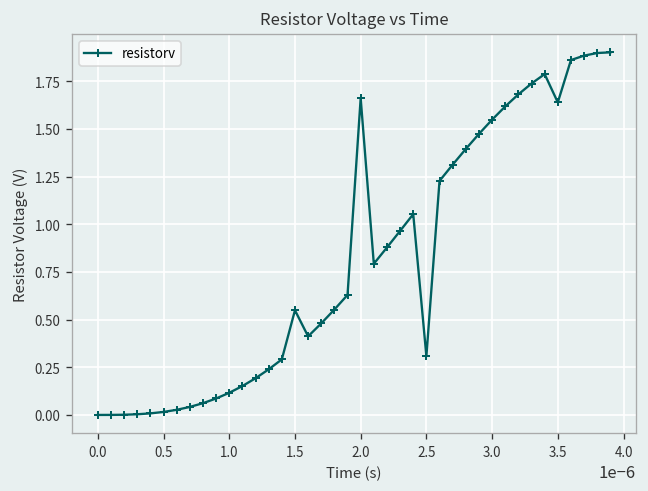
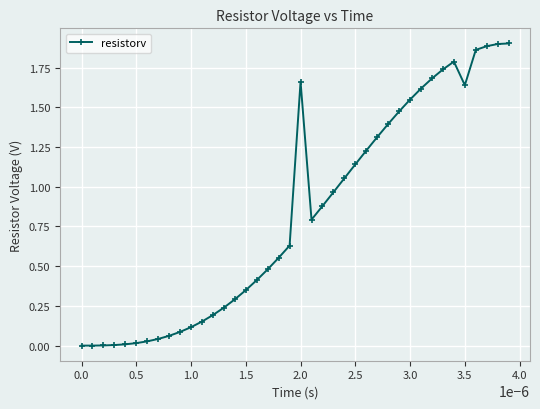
1.5: 0.55 -> 0.35
2.5: 0.31 -> 1.14
